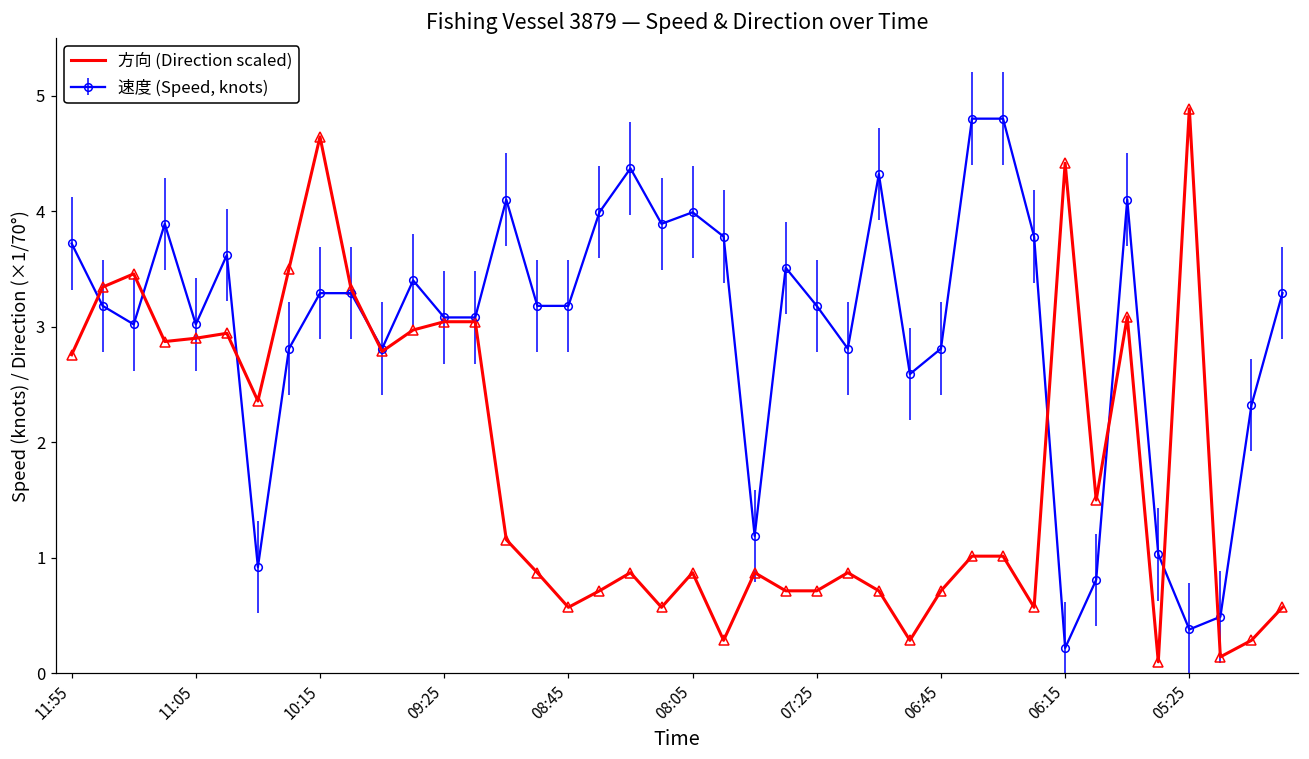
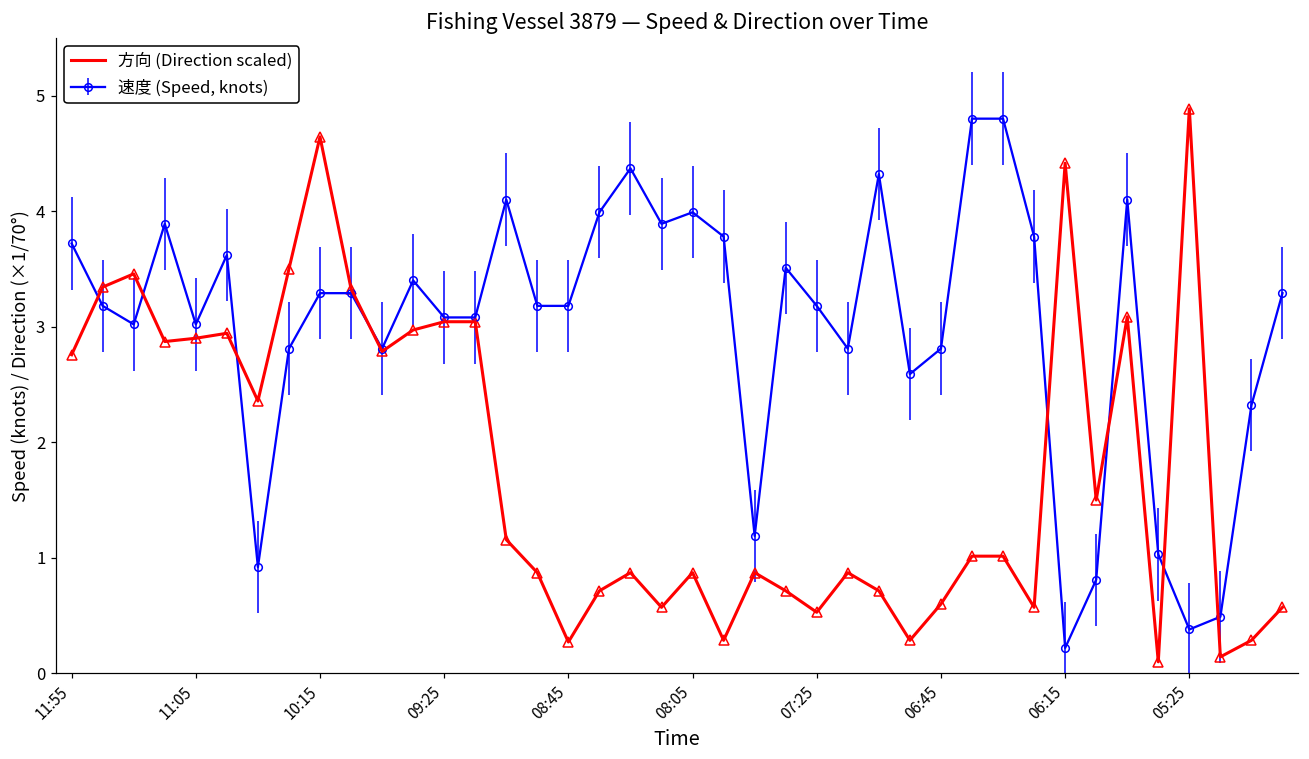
方向 (Direction scaled), 08:45: 0.57 -> 0.27
方向 (Direction scaled), 07:25: 0.71 -> 0.53
方向 (Direction scaled), 06:45: 0.71 -> 0.60
